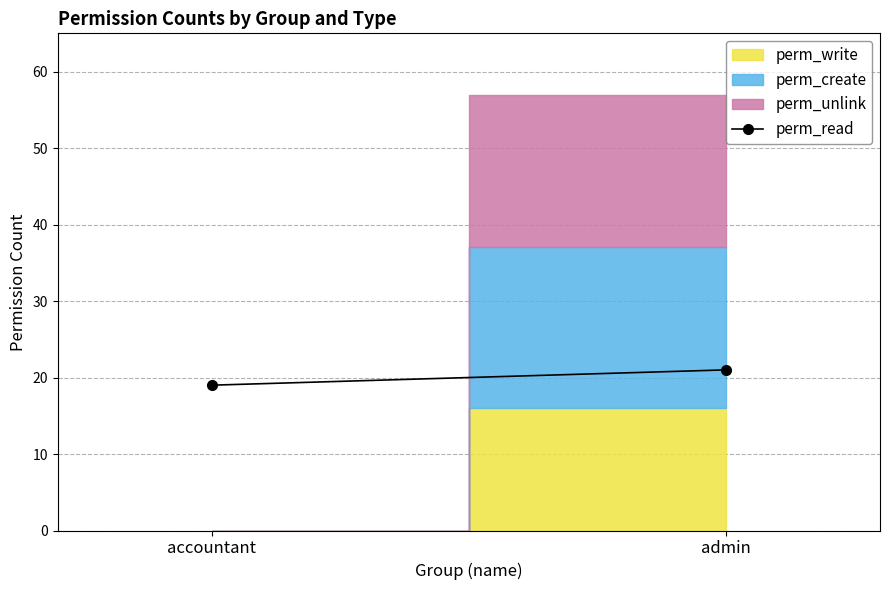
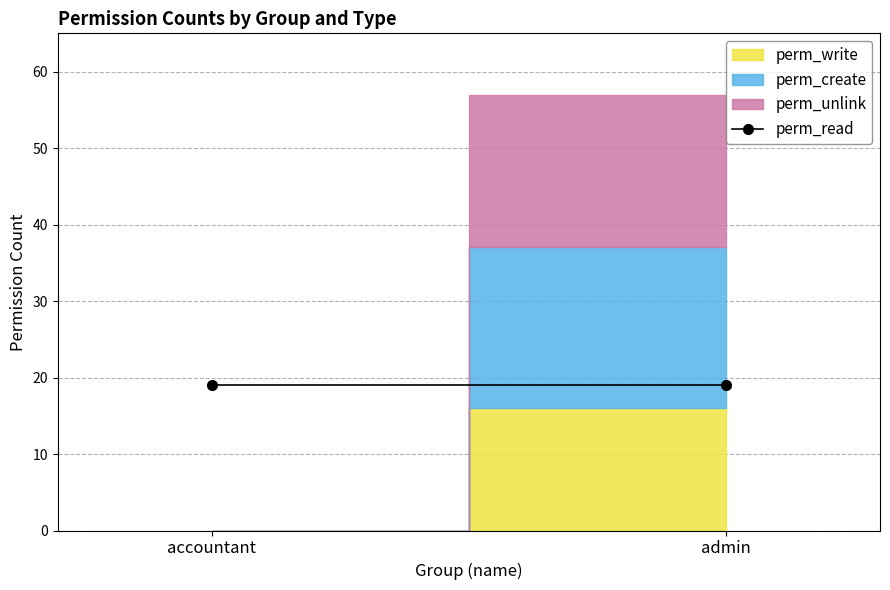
perm_read, admin: 21 -> 19
